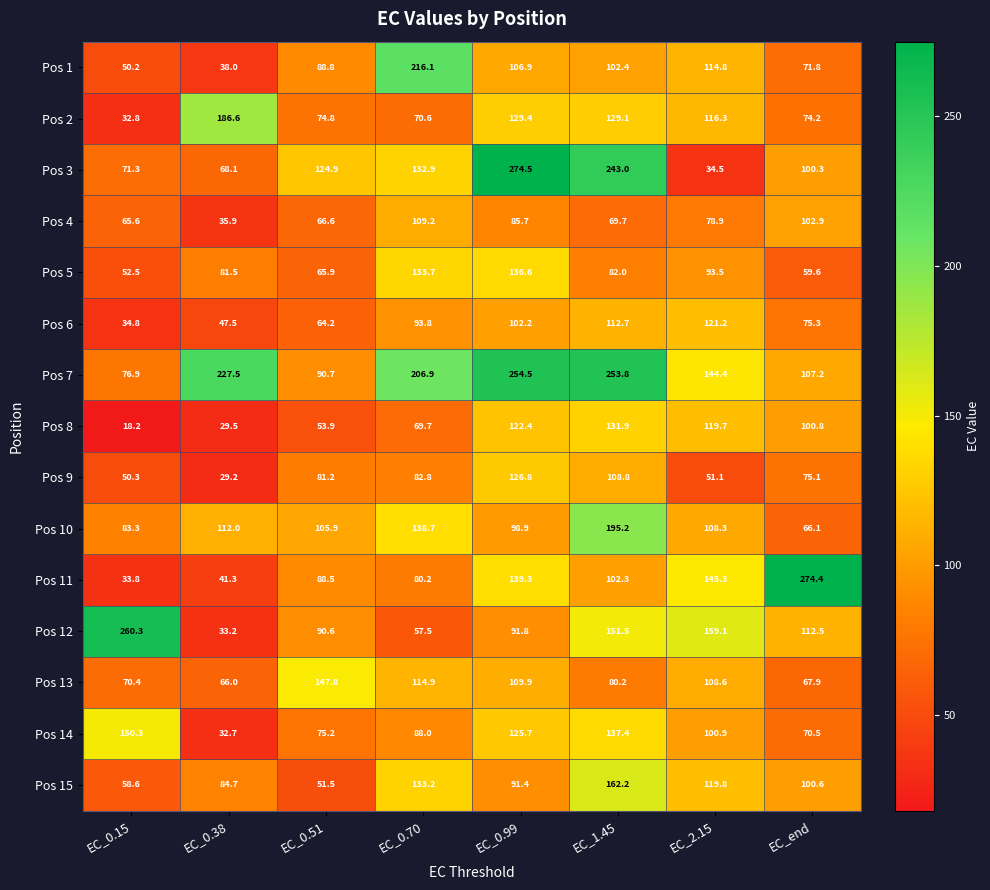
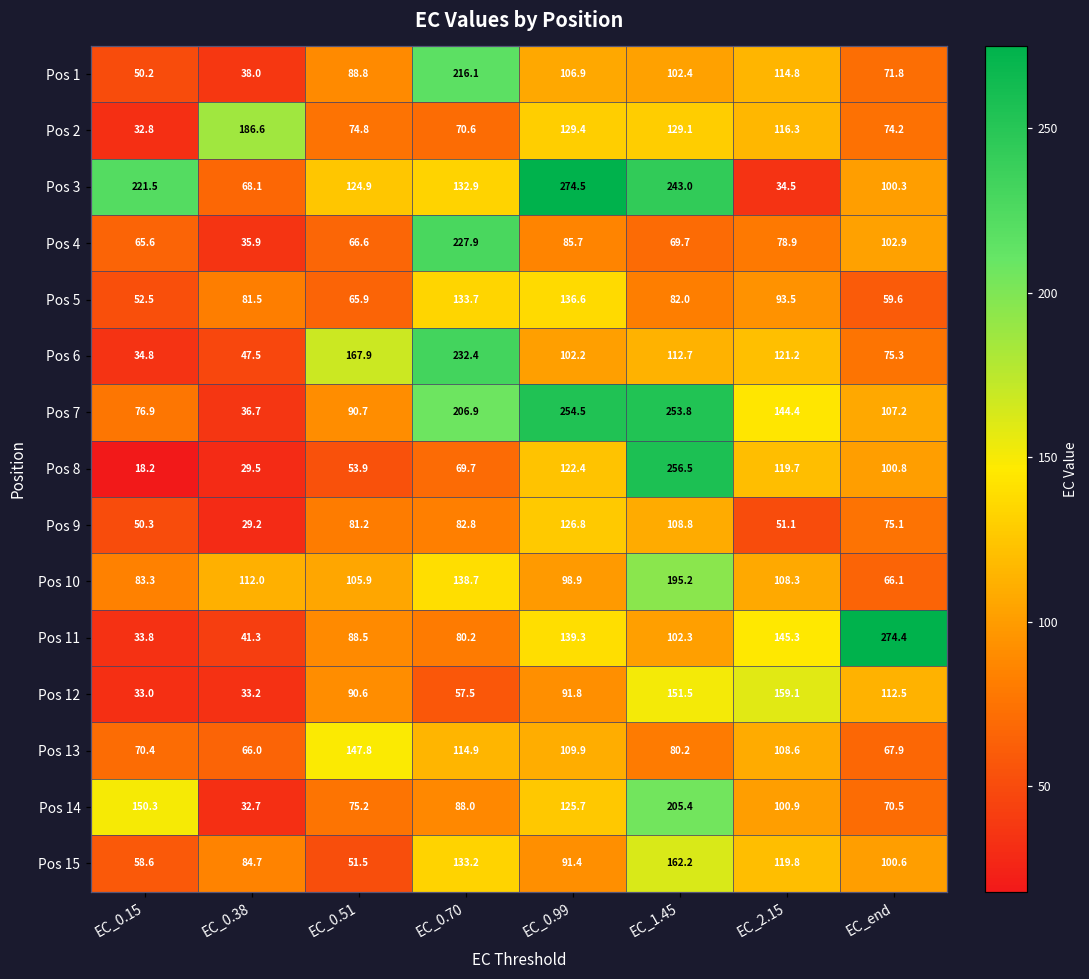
Pos 3, EC_0.15: 71.3 -> 221.5
Pos 4, EC_0.70: 109.2 -> 227.9
Pos 6, EC_0.51: 64.2 -> 167.9
Pos 6, EC_0.70: 93.8 -> 232.4
Pos 7, EC_0.38: 227.5 -> 36.7
Pos 8, EC_1.45: 131.9 -> 256.5
Pos 12, EC_0.15: 260.3 -> 33.0
Pos 14, EC_1.45: 137.4 -> 205.4
